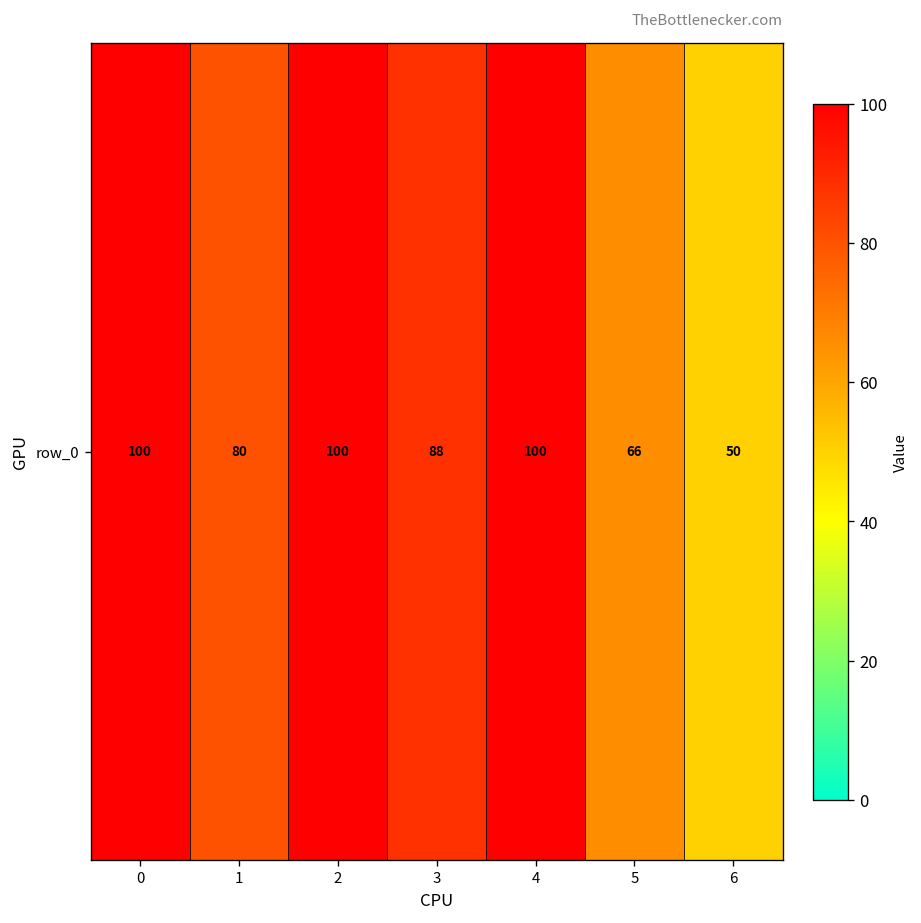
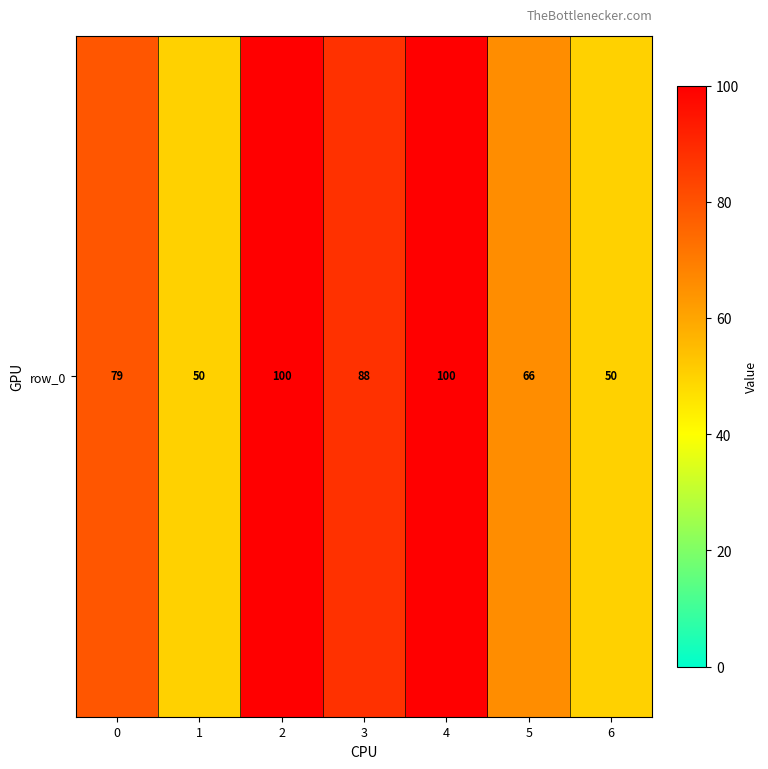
row_0, 0: 100 -> 79
row_0, 1: 80 -> 50
